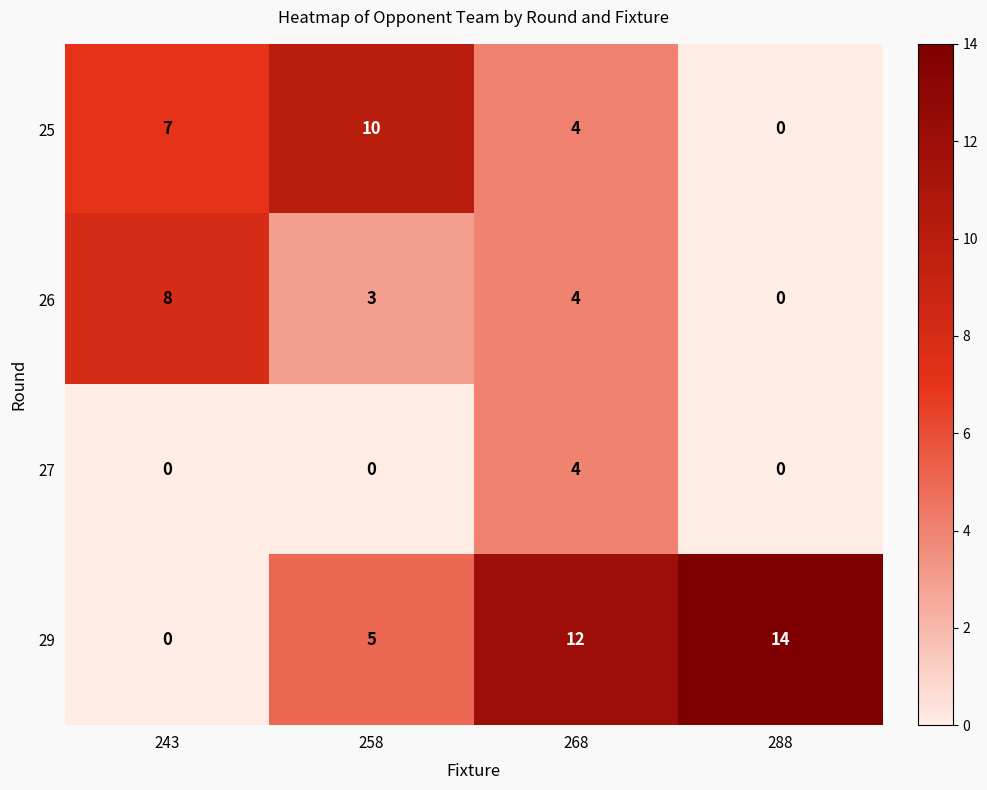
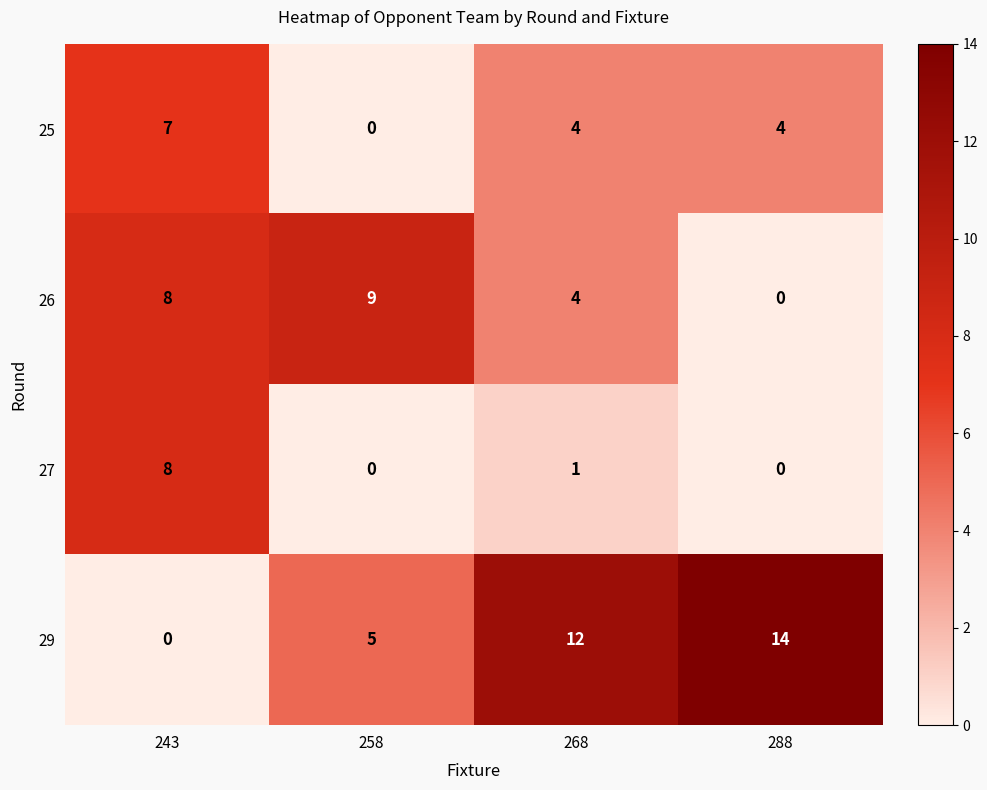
25, 258: 10 -> 0
25, 288: 0 -> 4
26, 258: 3 -> 9
27, 243: 0 -> 8
27, 268: 4 -> 1
